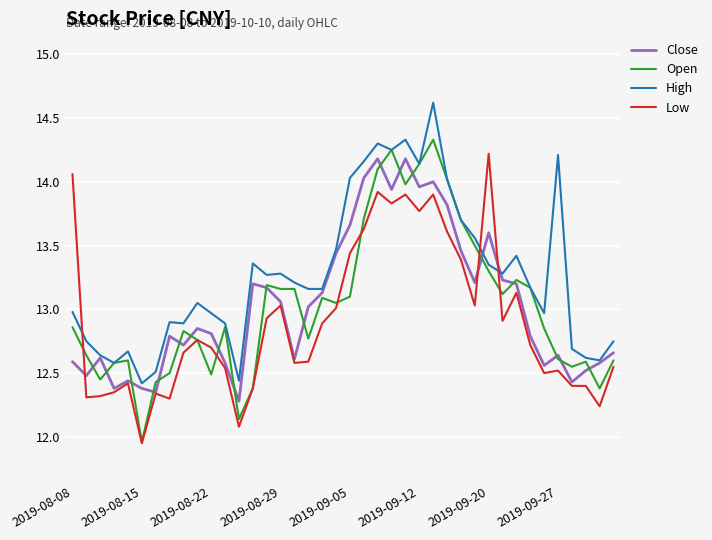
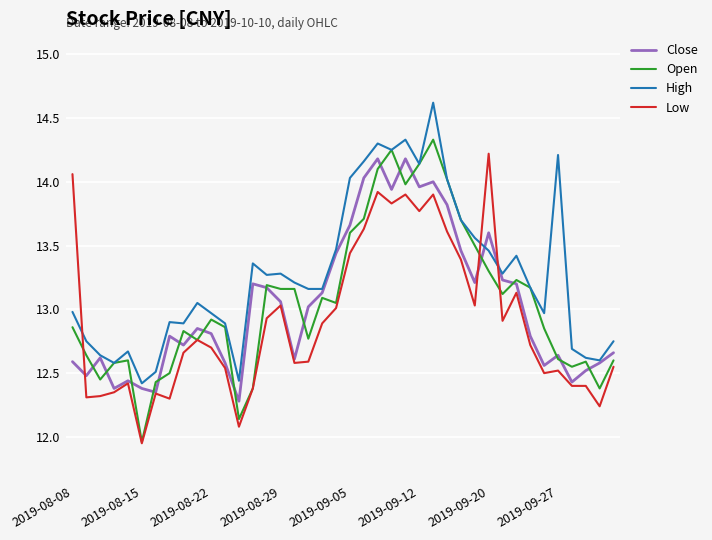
Open, 2019-08-22: 12.49 -> 12.92
Open, 2019-09-05: 13.1 -> 13.6
High, 2019-09-20: 13.35 -> 13.46
